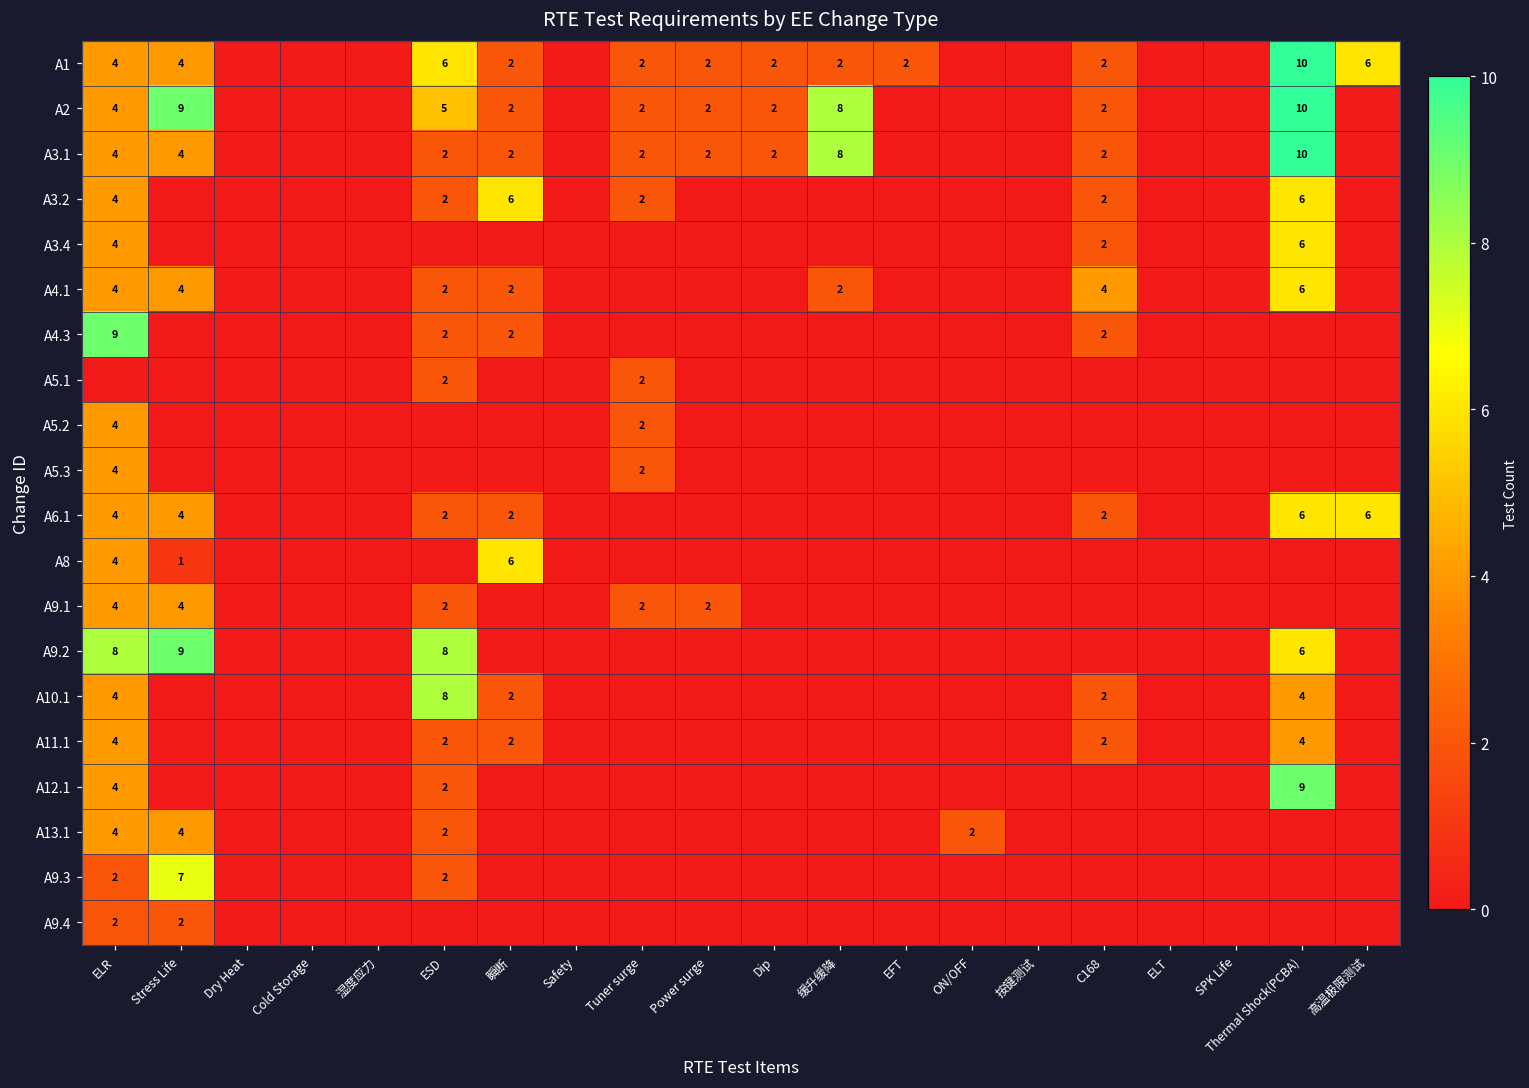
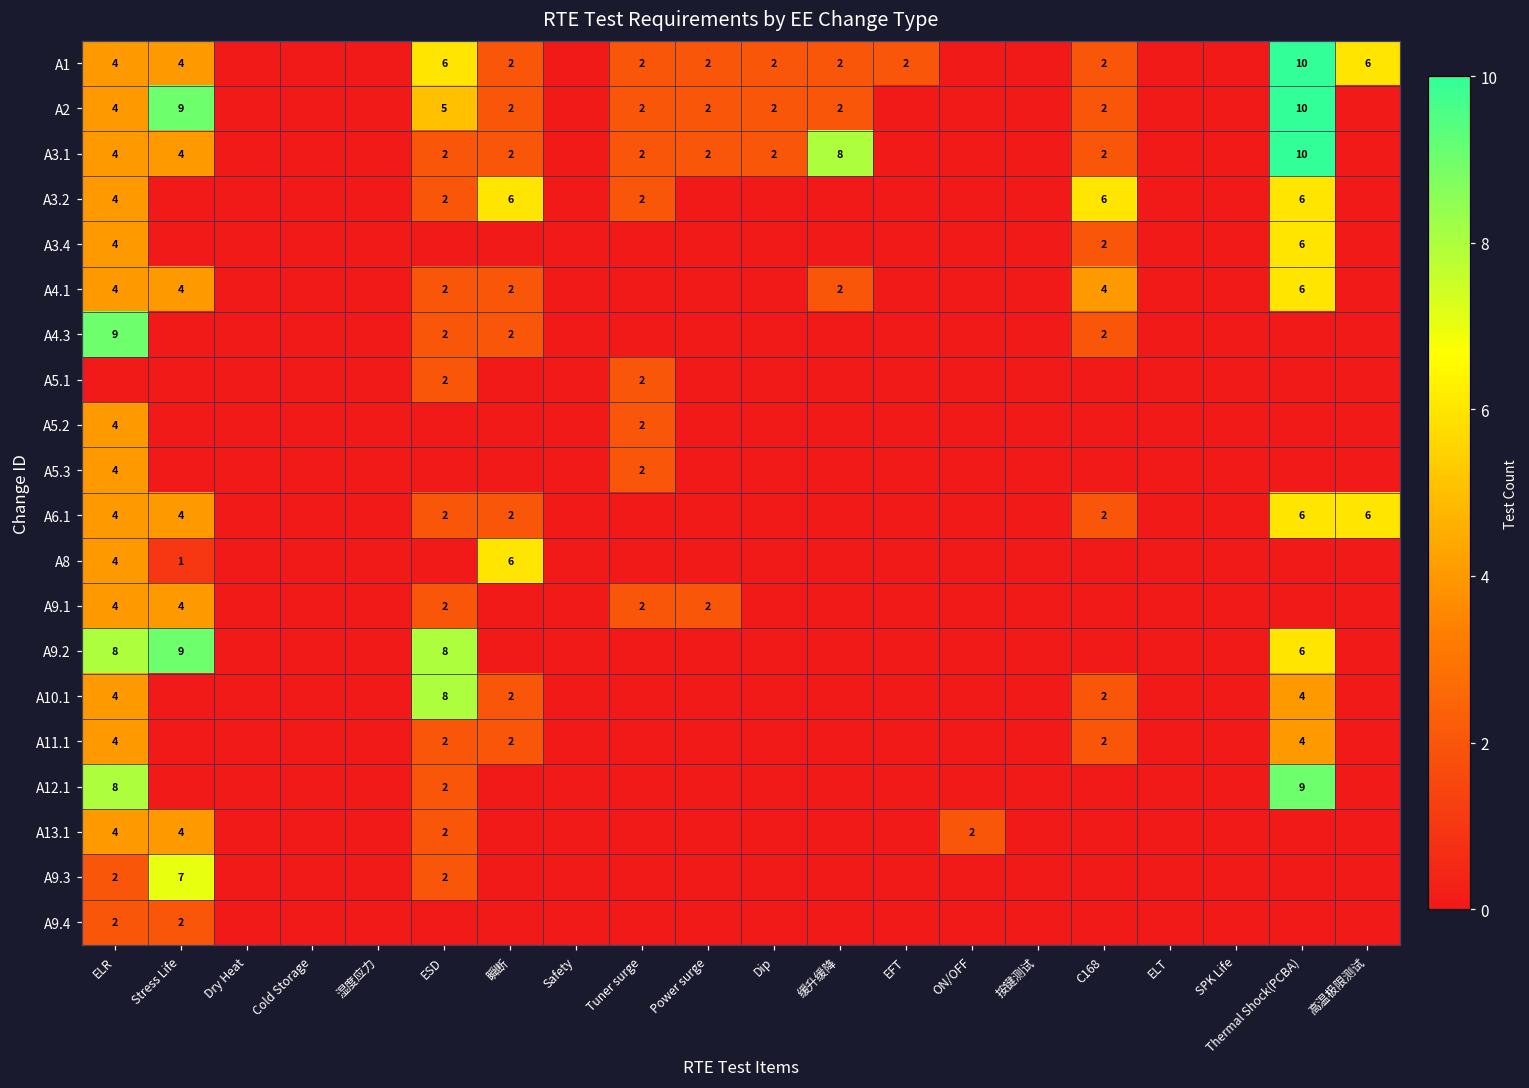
A2, 缓升缓降: 8 -> 2
A3.2, C168: 2 -> 6
A12.1, ELR: 4 -> 8
